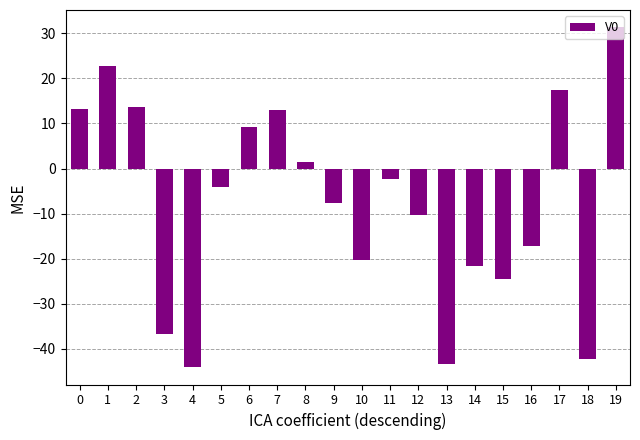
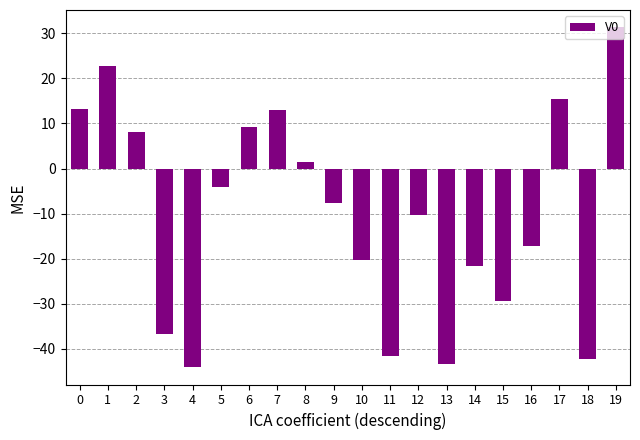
2: 14 -> 8
11: -2 -> -42
15: -25 -> -29
17: 17 -> 15
